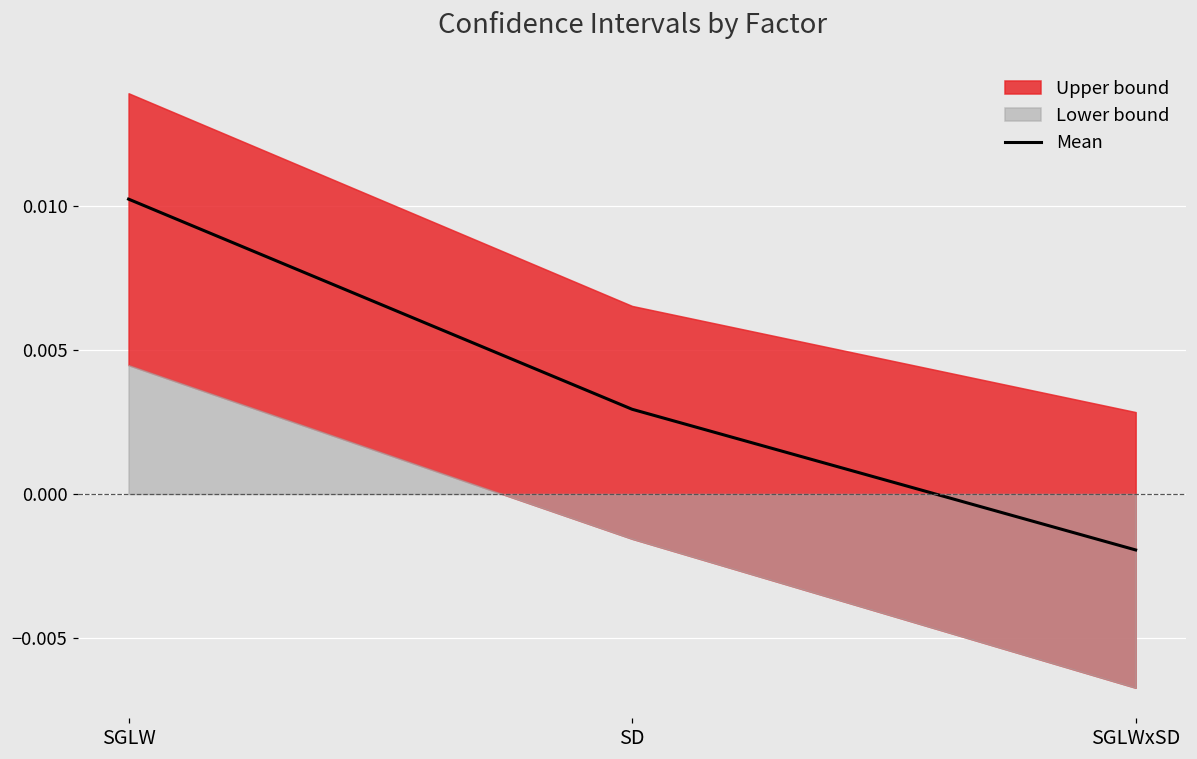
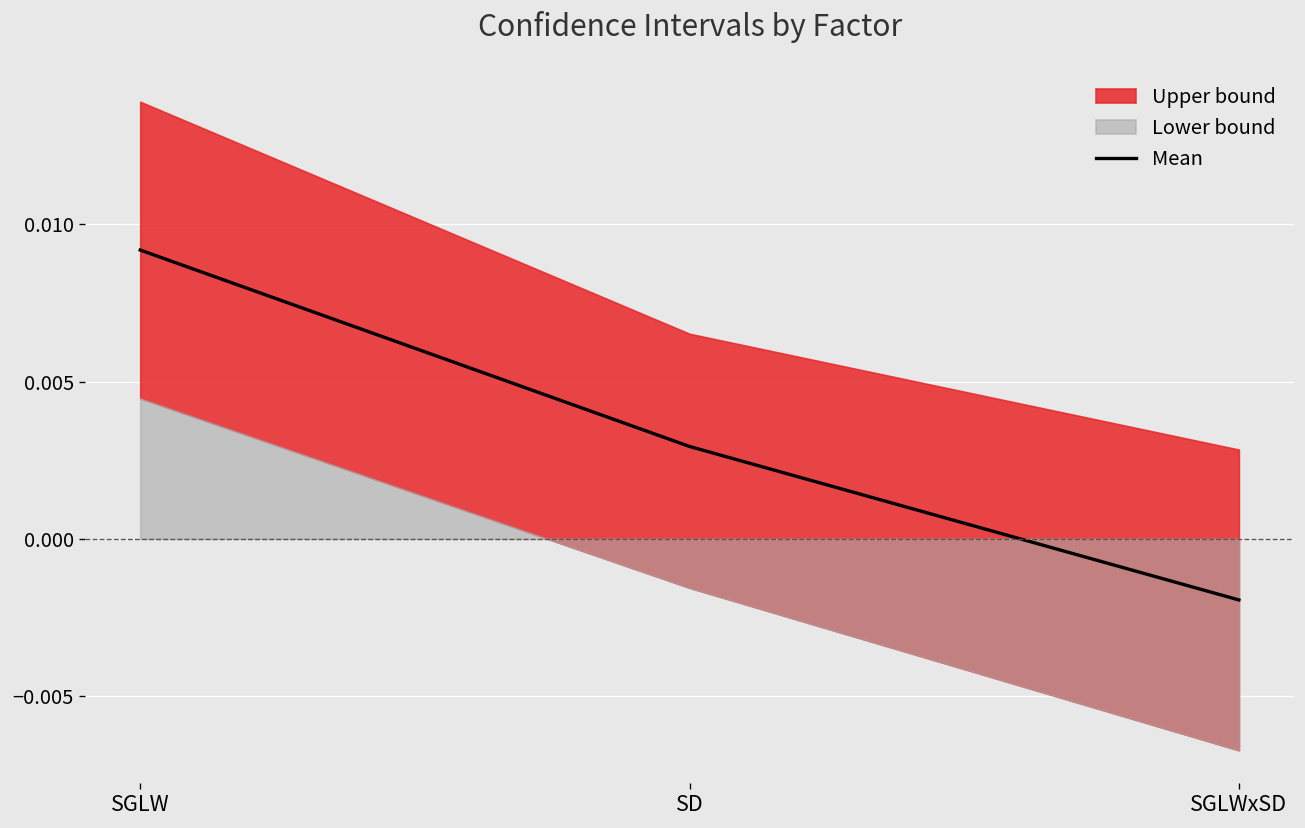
Mean, SGLW: 0.0102 -> 0.0092
